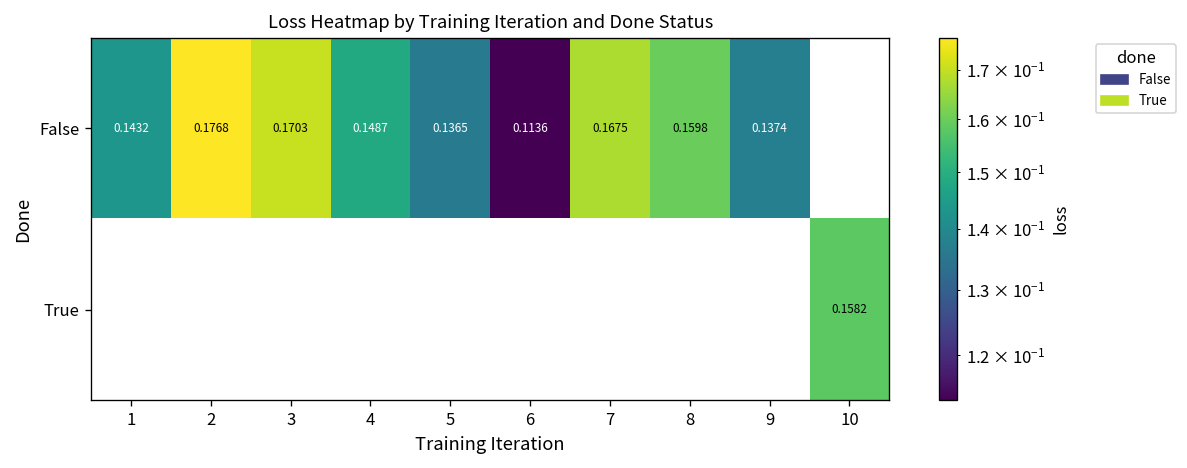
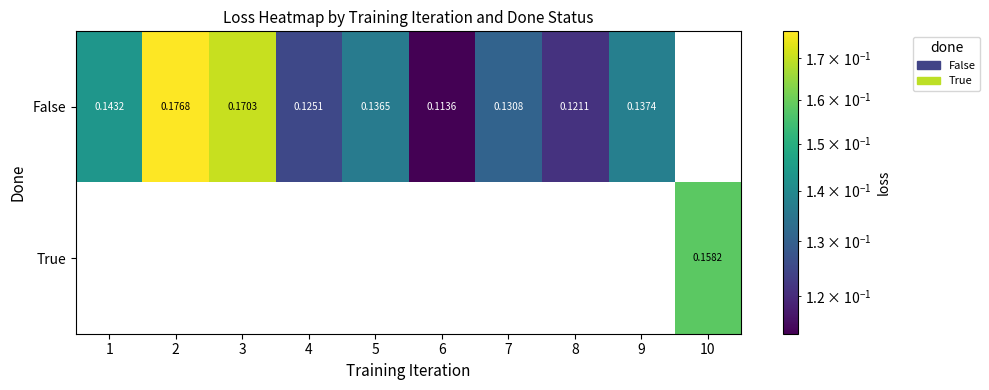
False, 4: 0.1487 -> 0.1251
False, 7: 0.1675 -> 0.1308
False, 8: 0.1598 -> 0.1211
